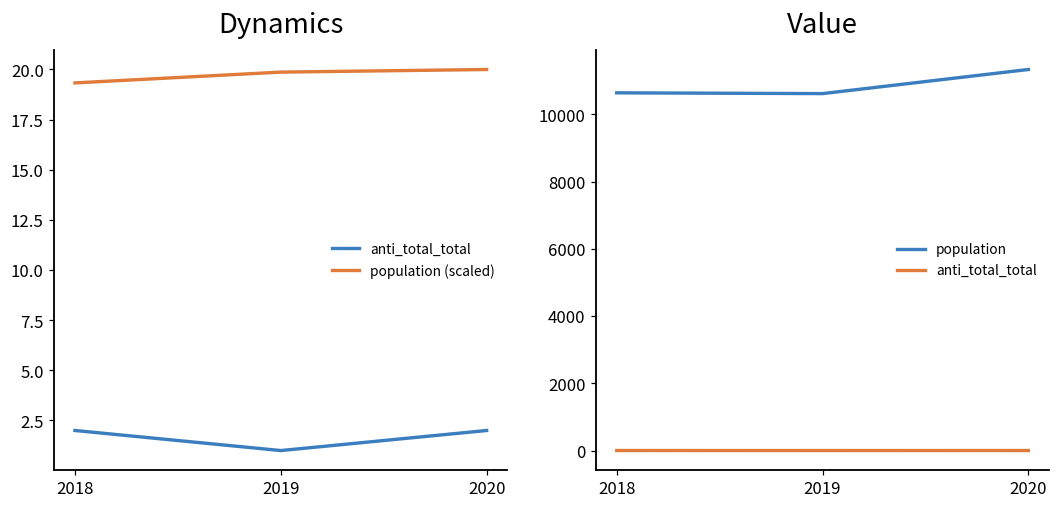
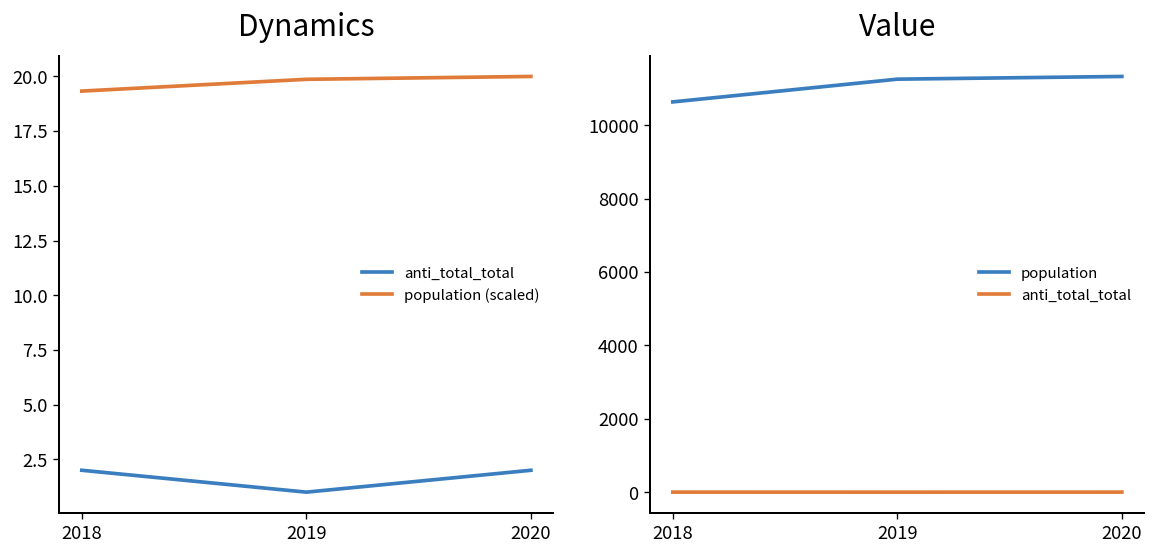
Value, population, 2019: 10600 -> 11300
